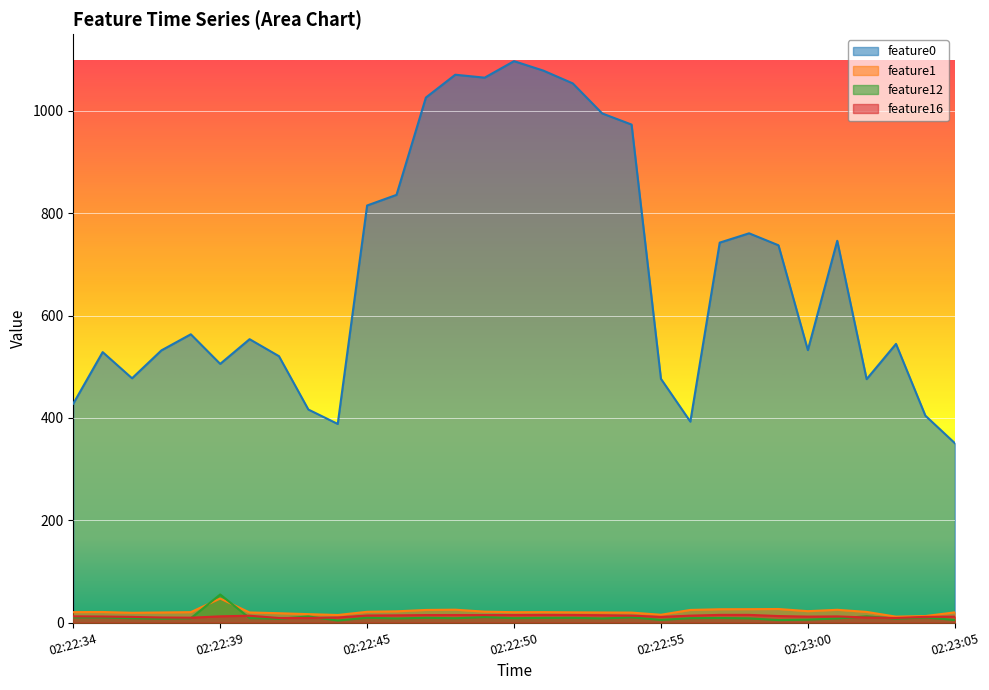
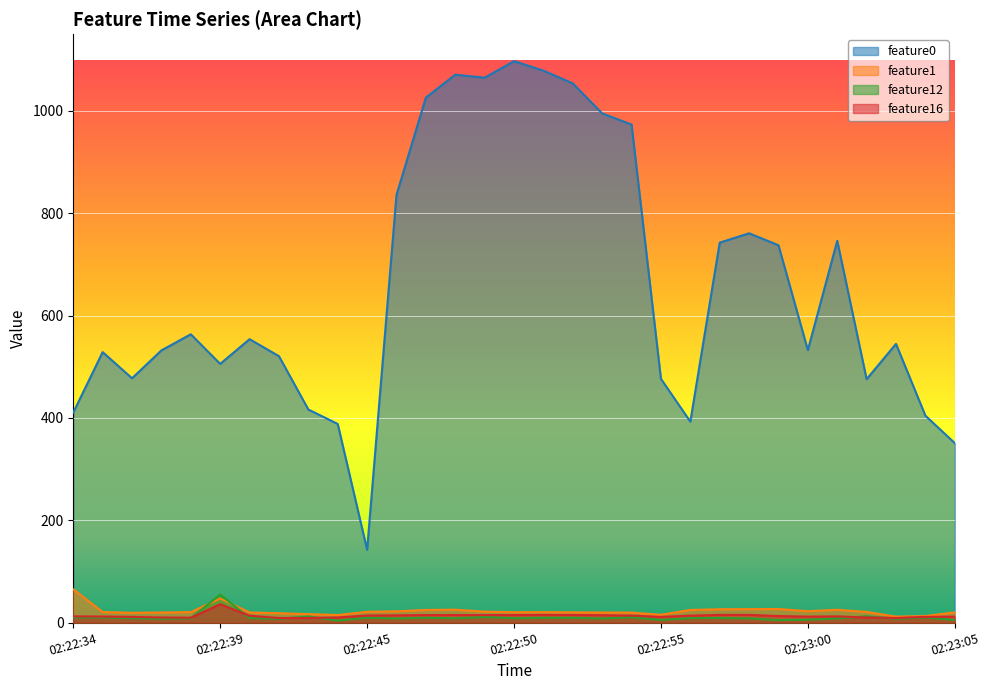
feature0, 02:22:34: 430 -> 410
feature1, 02:22:34: 20 -> 70
feature16, 02:22:39: 10 -> 40
feature0, 02:22:45: 820 -> 140
